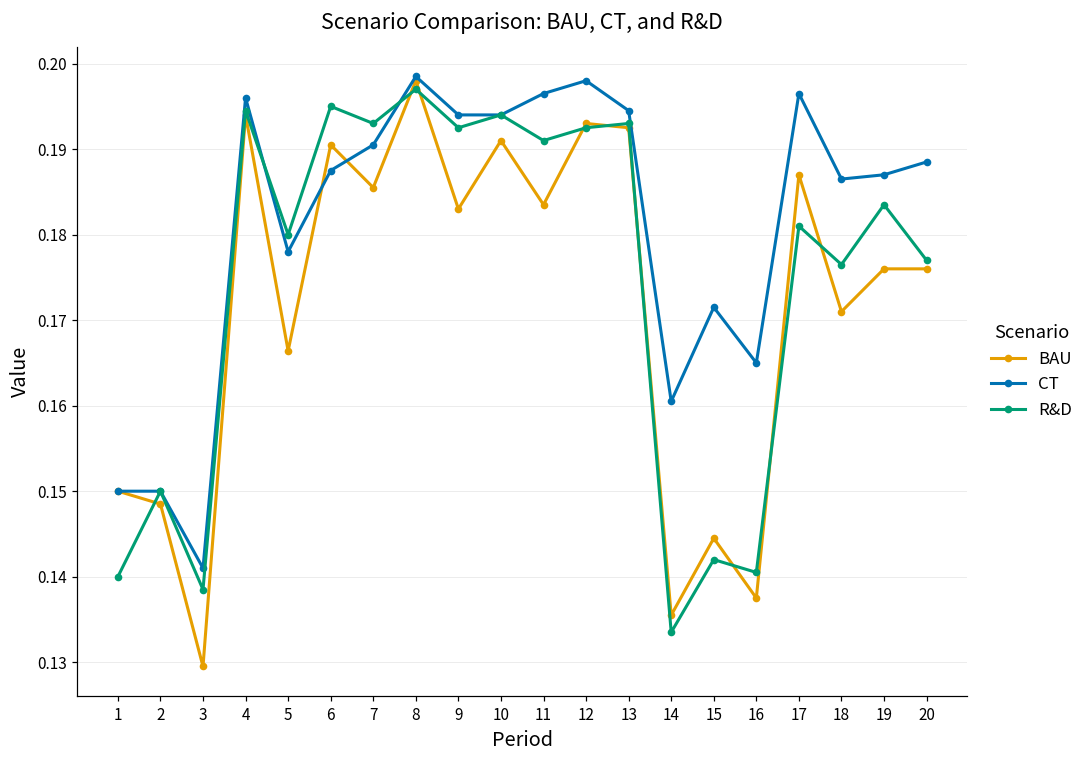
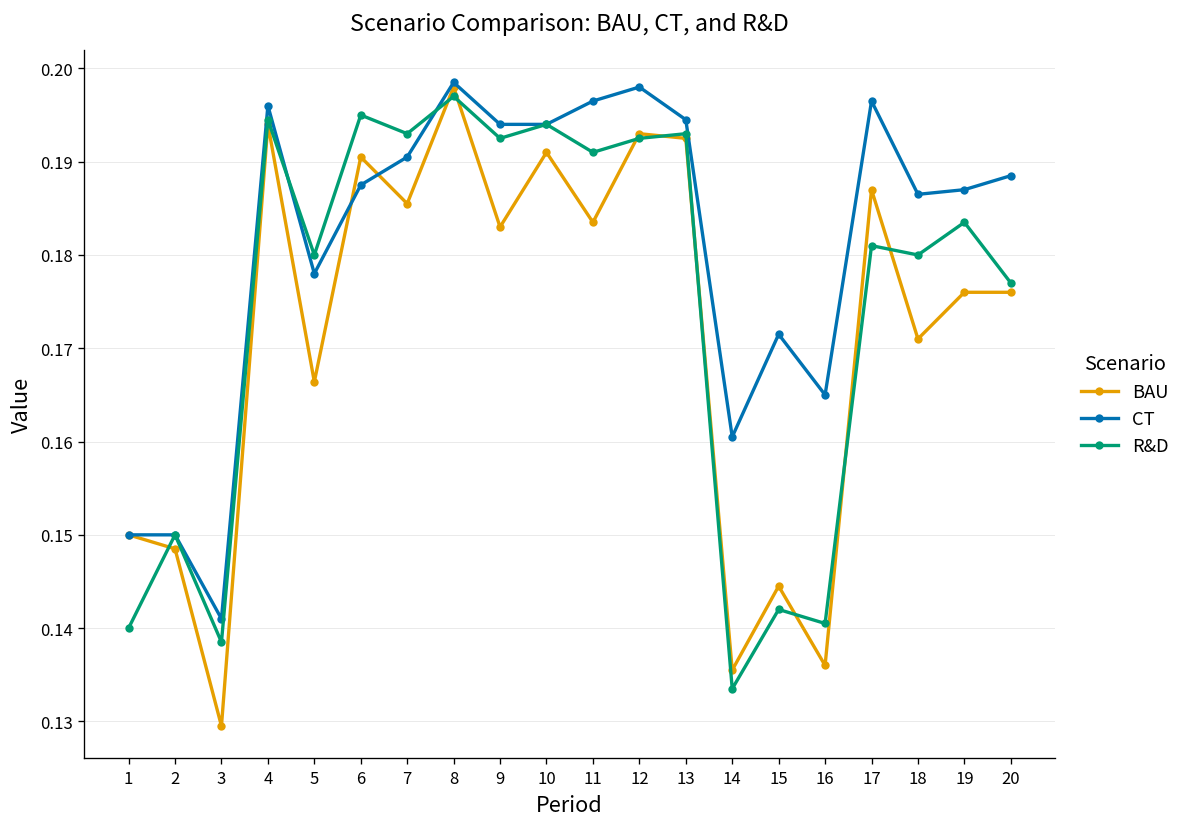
BAU, 16: 0.138 -> 0.136
R&D, 18: 0.177 -> 0.180
